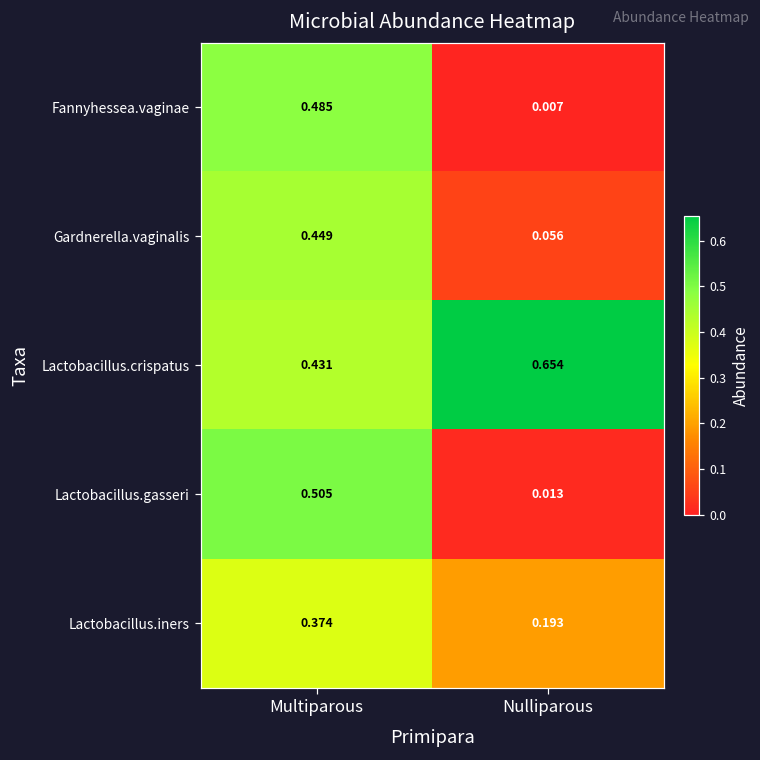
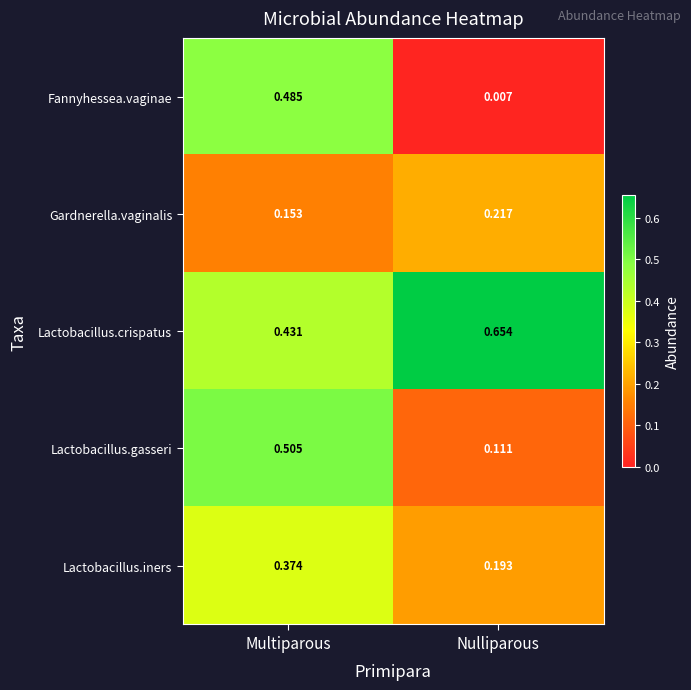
Gardnerella.vaginalis, Multiparous: 0.449 -> 0.153
Gardnerella.vaginalis, Nulliparous: 0.056 -> 0.217
Lactobacillus.gasseri, Nulliparous: 0.013 -> 0.111
